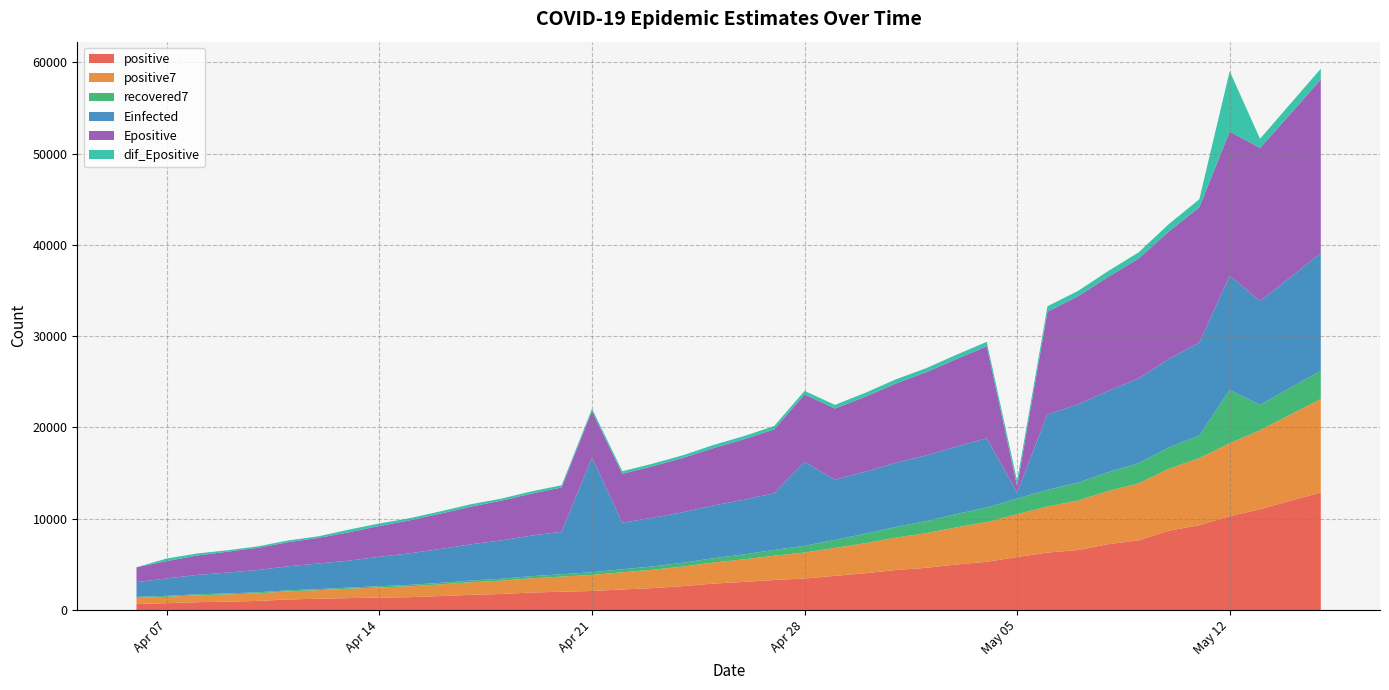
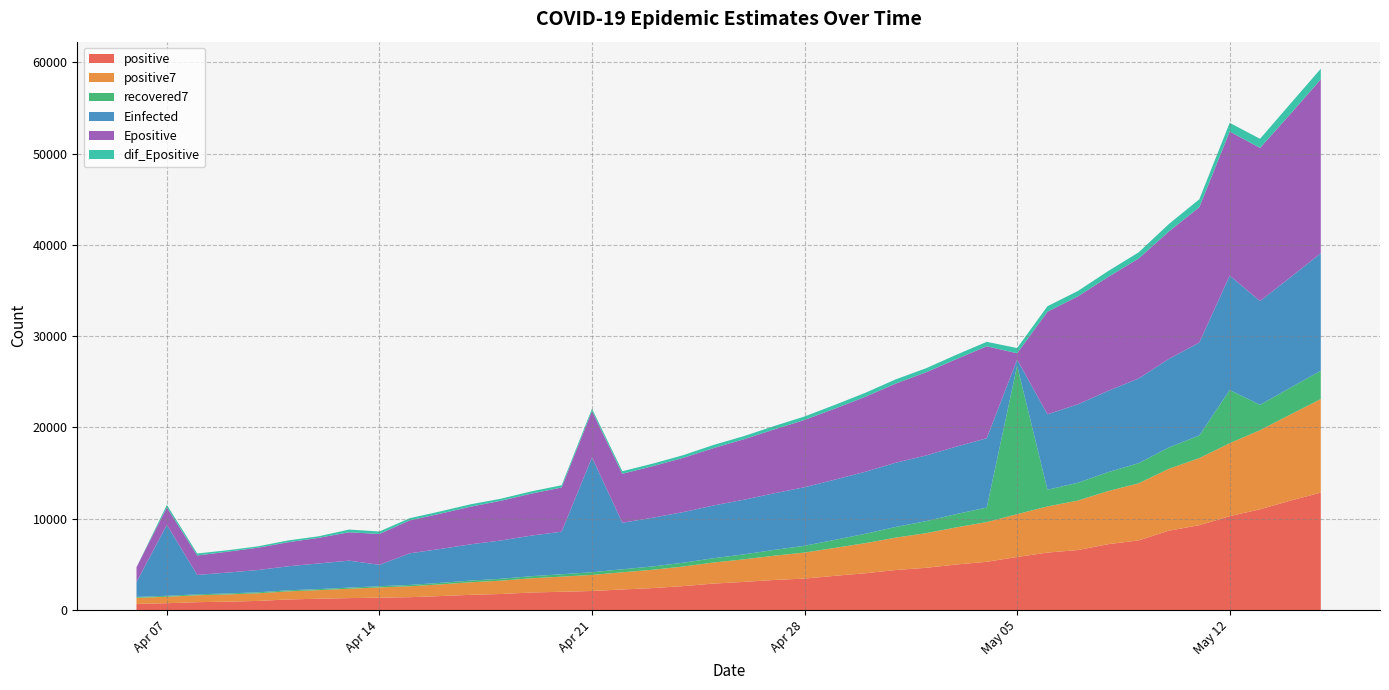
Einfected, Apr 07: 2000 -> 8000
Einfected, Apr 14: 3000 -> 2000
Einfected, Apr 28: 9000 -> 6000
recovered7, May 05: 2000 -> 16000
dif_Epositive, May 12: 7000 -> 1000
